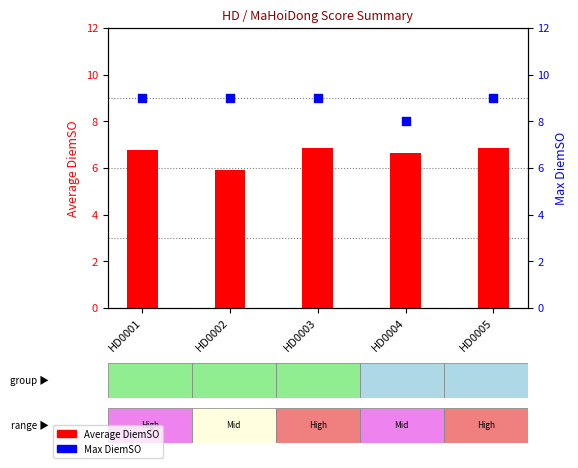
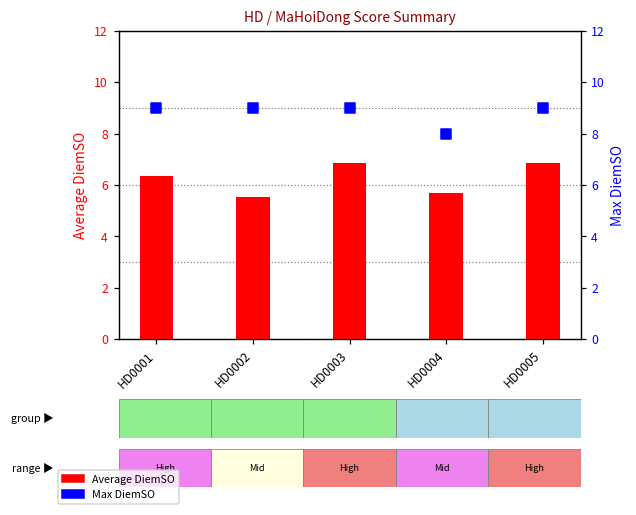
Average DiemSO, HD0001: 6.8 -> 6.3
Average DiemSO, HD0002: 5.9 -> 5.5
Average DiemSO, HD0004: 6.6 -> 5.7
